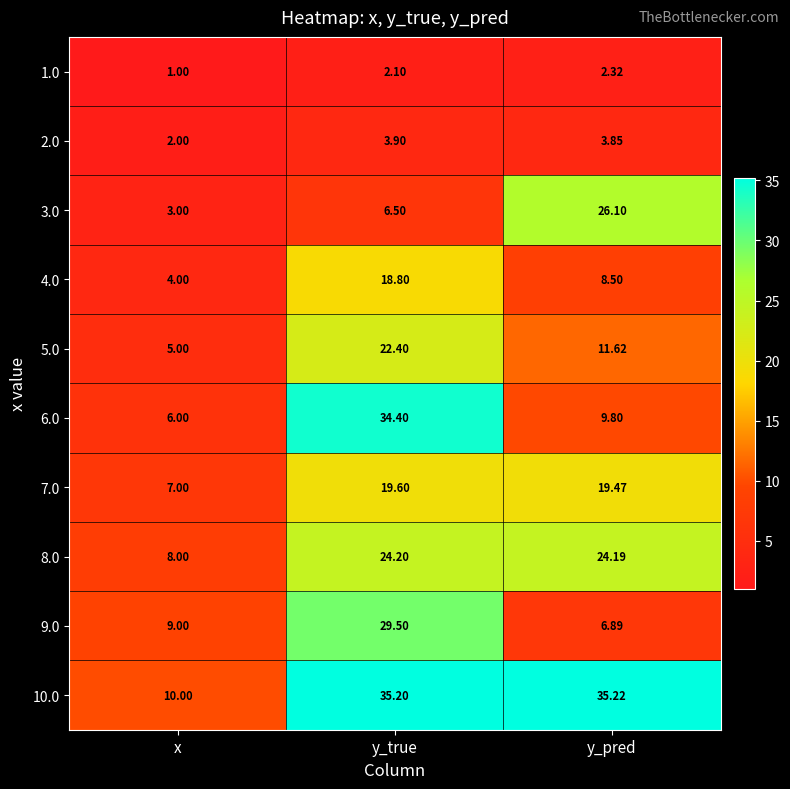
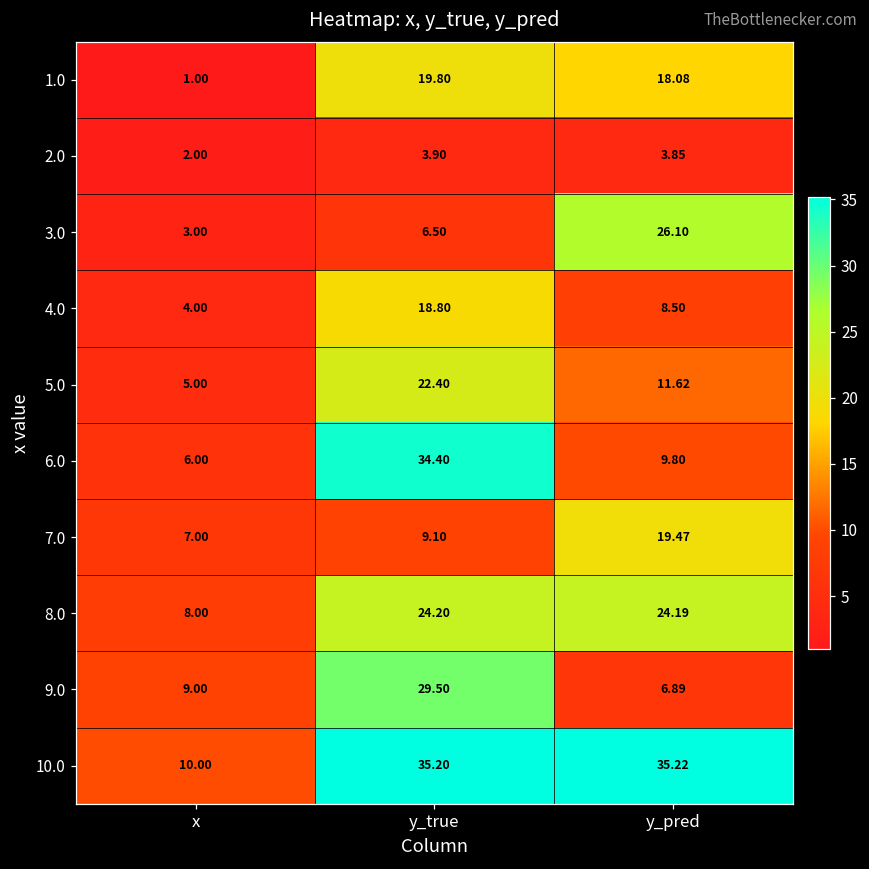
1.0, y_true: 2.10 -> 19.80
1.0, y_pred: 2.32 -> 18.08
7.0, y_true: 19.60 -> 9.10
